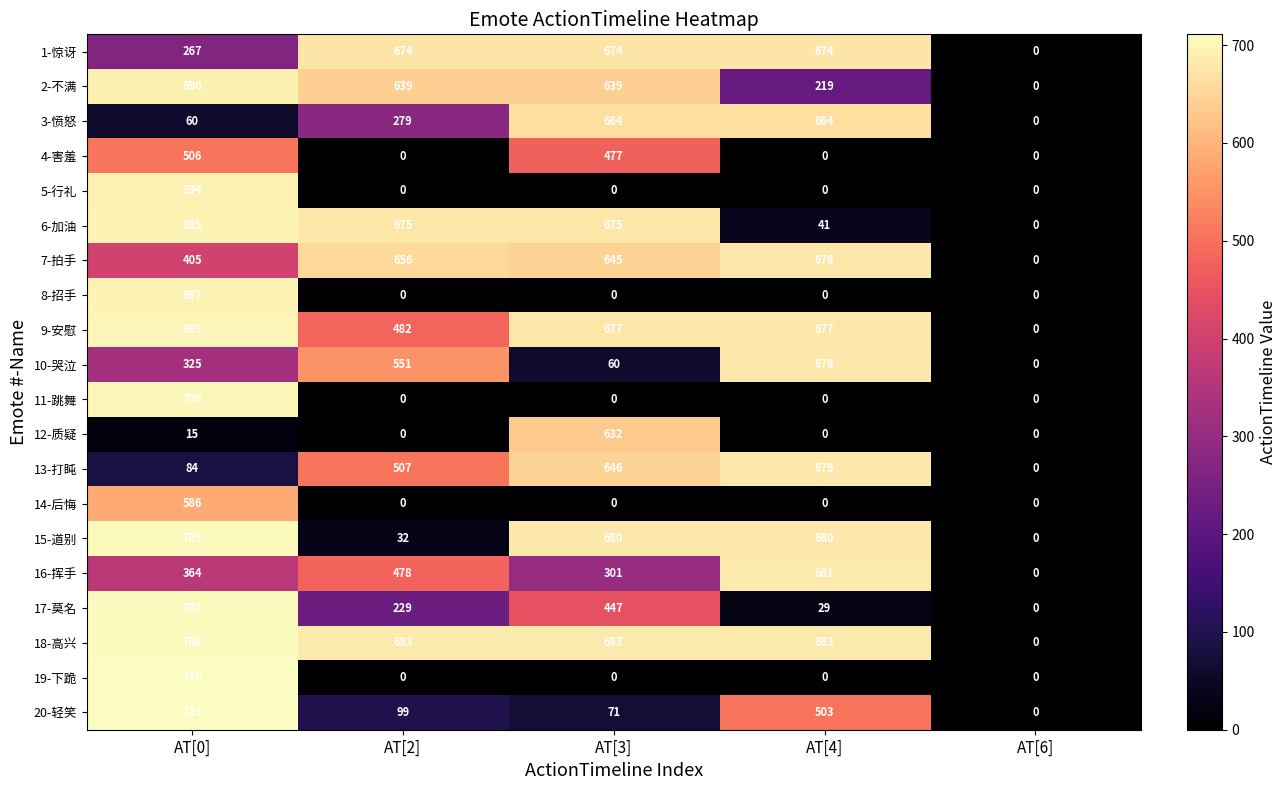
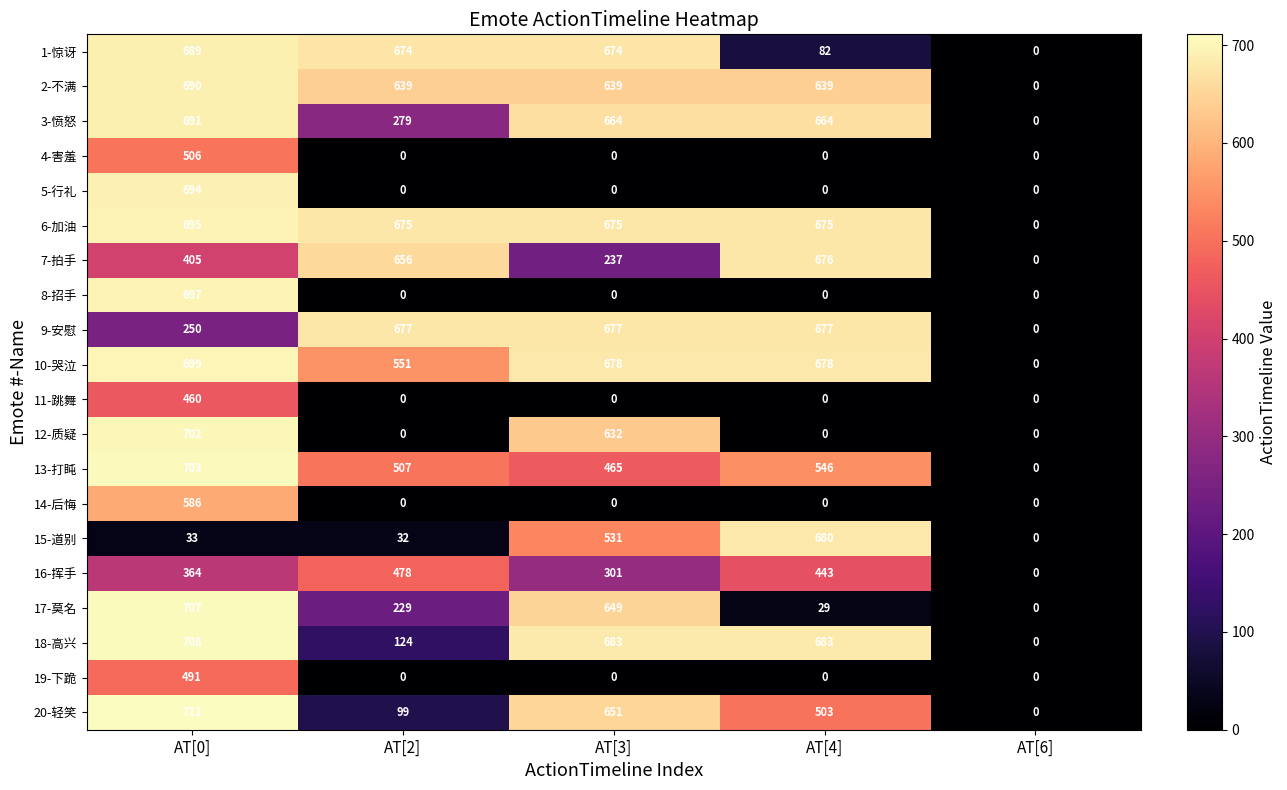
1-惊讶, AT[0]: 267 -> 689
1-惊讶, AT[4]: 674 -> 82
2-不满, AT[4]: 219 -> 639
3-愤怒, AT[0]: 60 -> 691
4-害羞, AT[3]: 477 -> 0
6-加油, AT[4]: 41 -> 675
7-拍手, AT[3]: 645 -> 237
9-安慰, AT[0]: 698 -> 250
9-安慰, AT[2]: 482 -> 677
10-哭泣, AT[0]: 325 -> 699
10-哭泣, AT[3]: 60 -> 678
11-跳舞, AT[0]: 700 -> 460
12-质疑, AT[0]: 15 -> 702
13-打盹, AT[0]: 84 -> 703
13-打盹, AT[3]: 646 -> 465
13-打盹, AT[4]: 679 -> 546
15-道别, AT[0]: 705 -> 33
15-道别, AT[3]: 680 -> 531
16-挥手, AT[4]: 681 -> 443
17-莫名, AT[3]: 447 -> 649
18-高兴, AT[2]: 683 -> 124
19-下跪, AT[0]: 710 -> 491
20-轻笑, AT[3]: 71 -> 651
